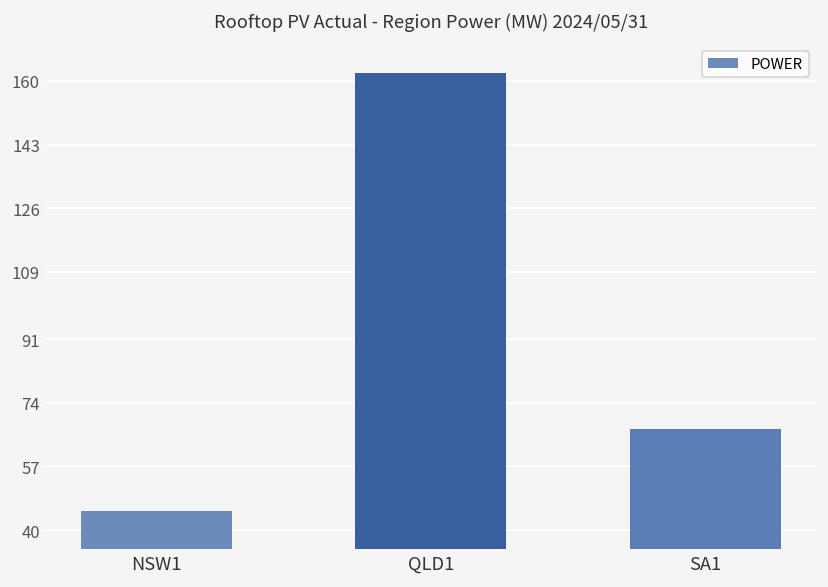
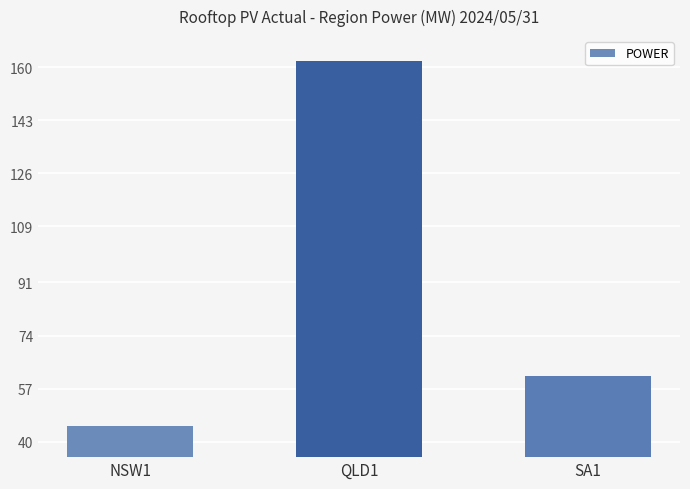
SA1: 67 -> 61
